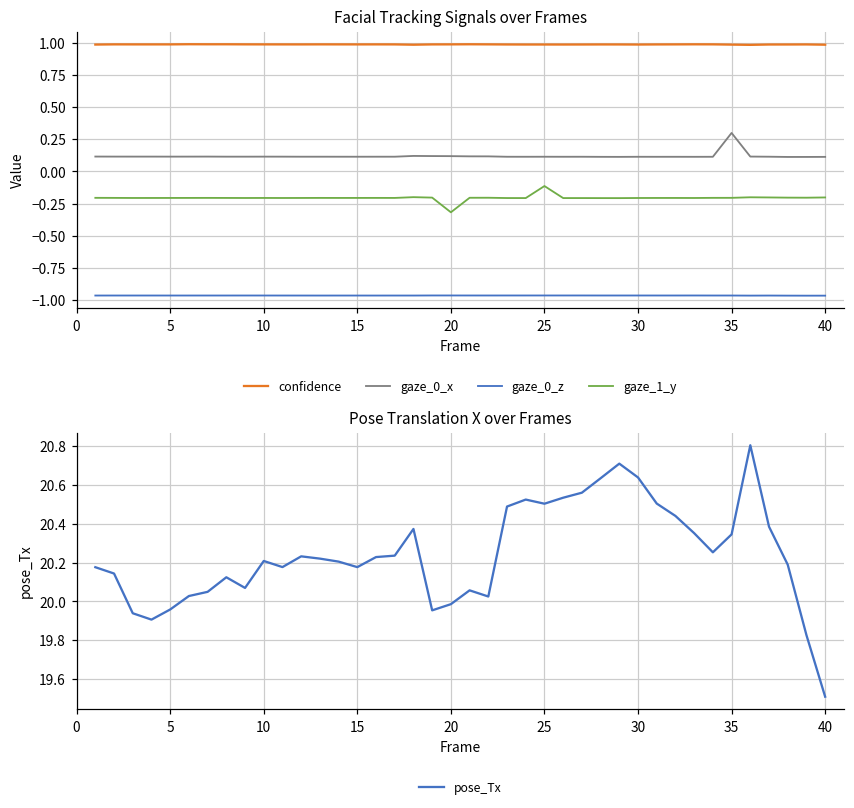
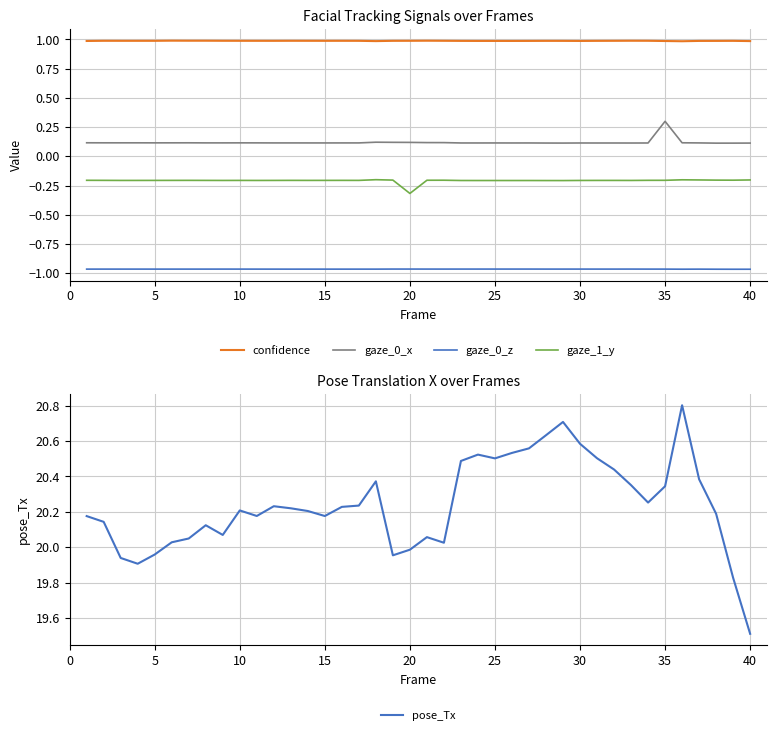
Facial Tracking Signals over Frames, gaze_1_y, 25: -0.11 -> -0.21
Pose Translation X over Frames, 30: 20.64 -> 20.58
